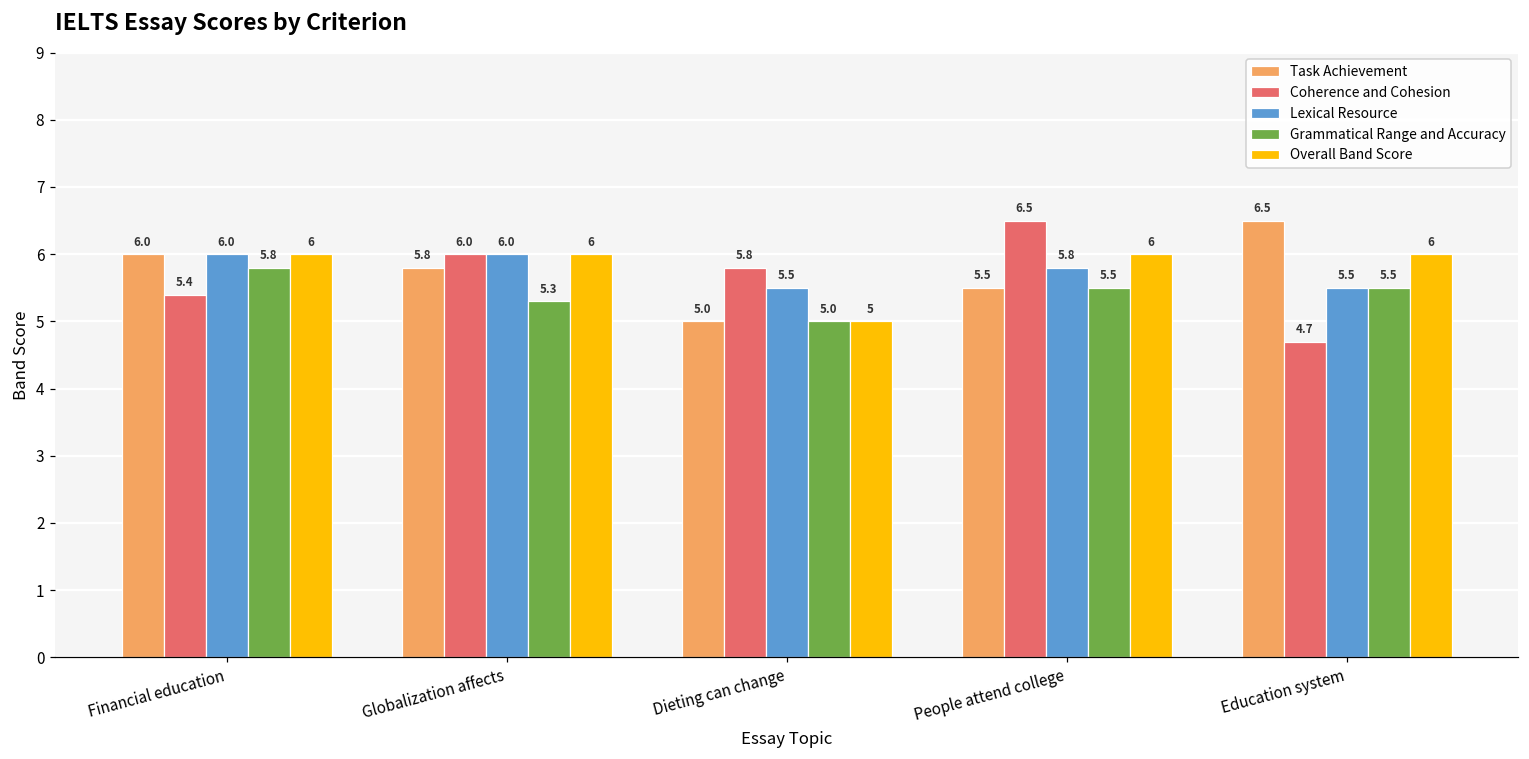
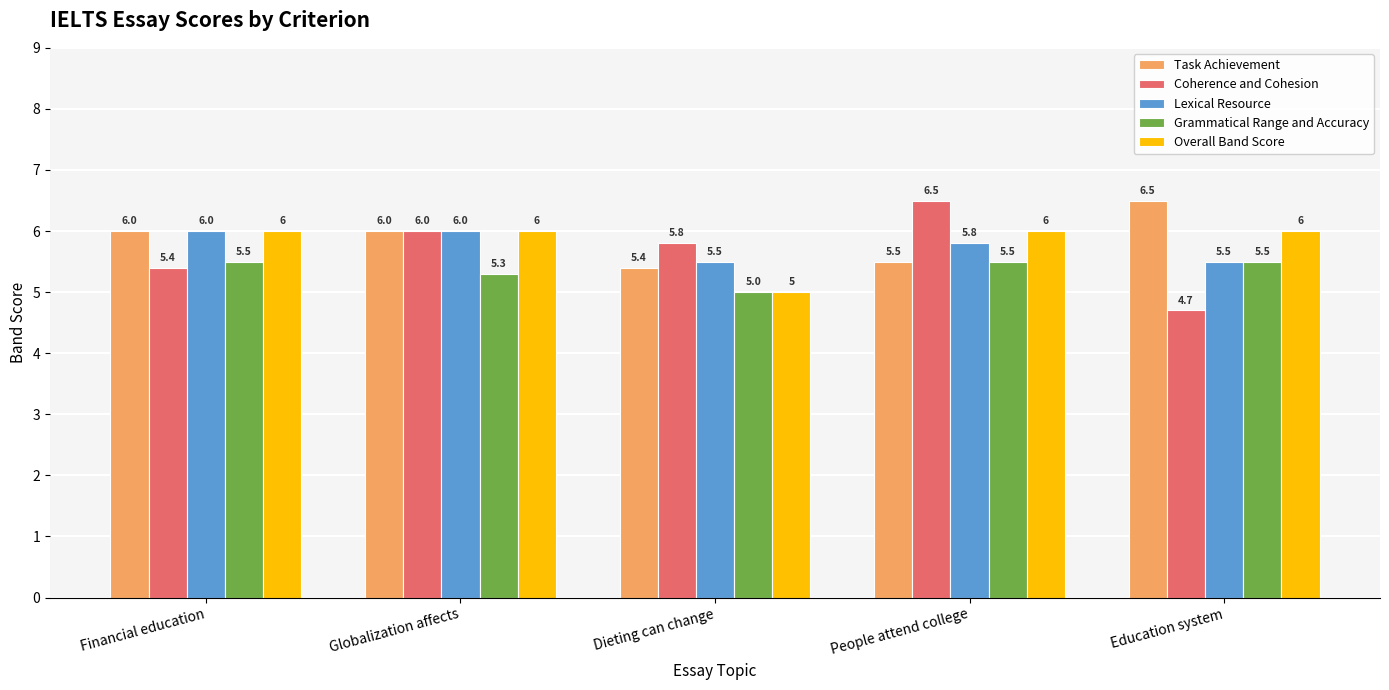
Grammatical Range and Accuracy, Financial education: 5.8 -> 5.5
Task Achievement, Globalization affects: 5.8 -> 6.0
Task Achievement, Dieting can change: 5.0 -> 5.4
